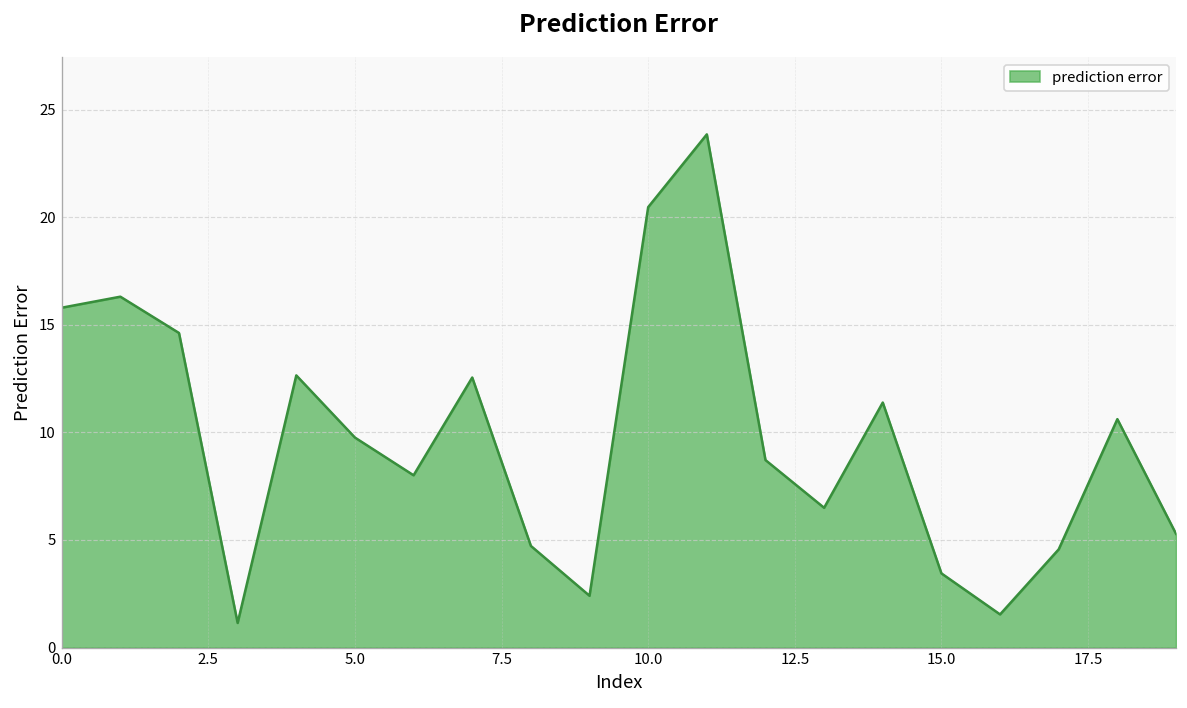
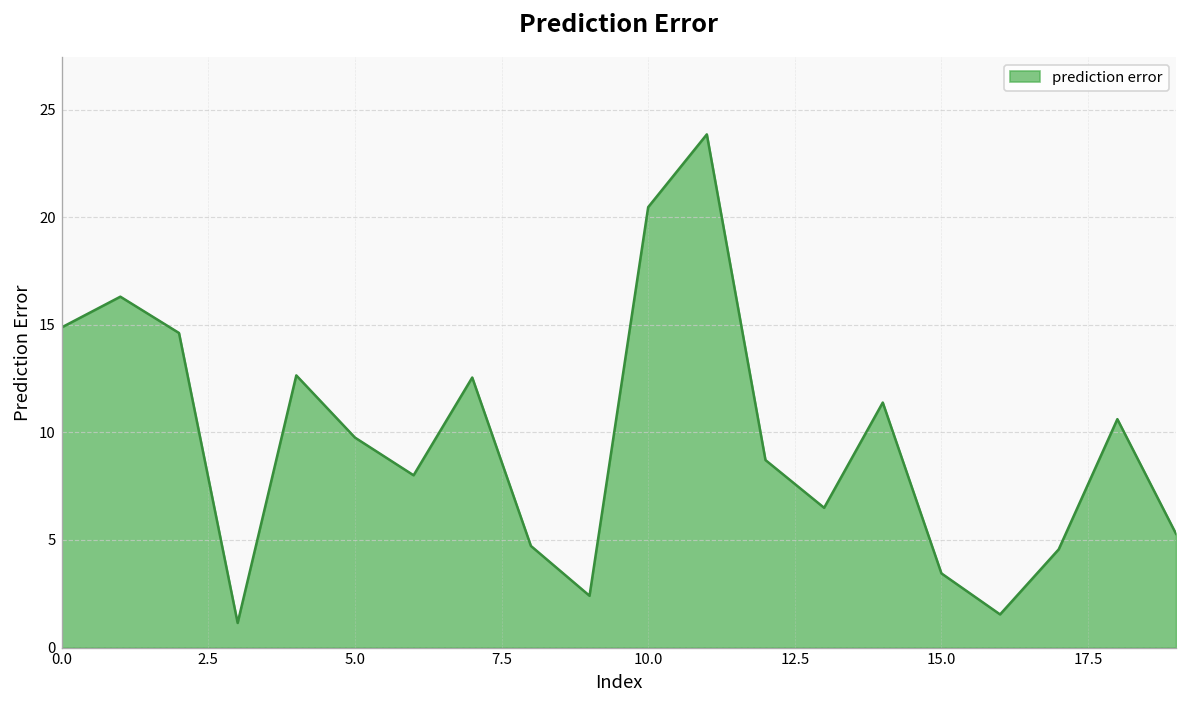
0.0: 15.8 -> 14.9
